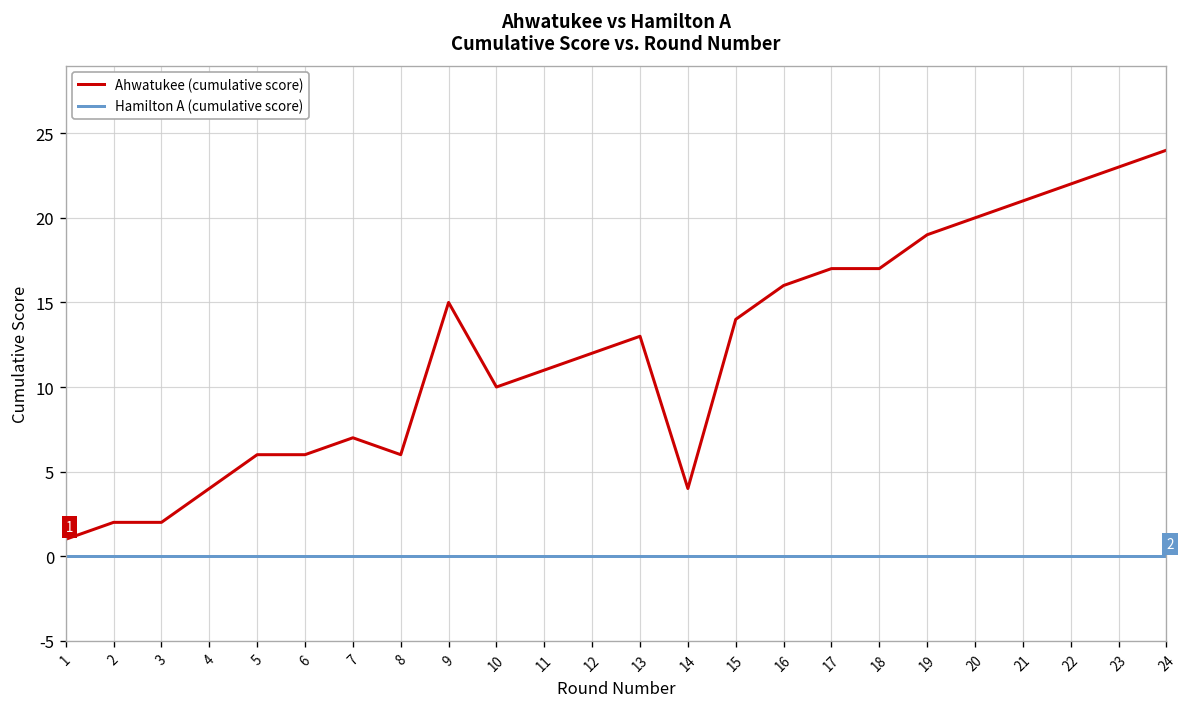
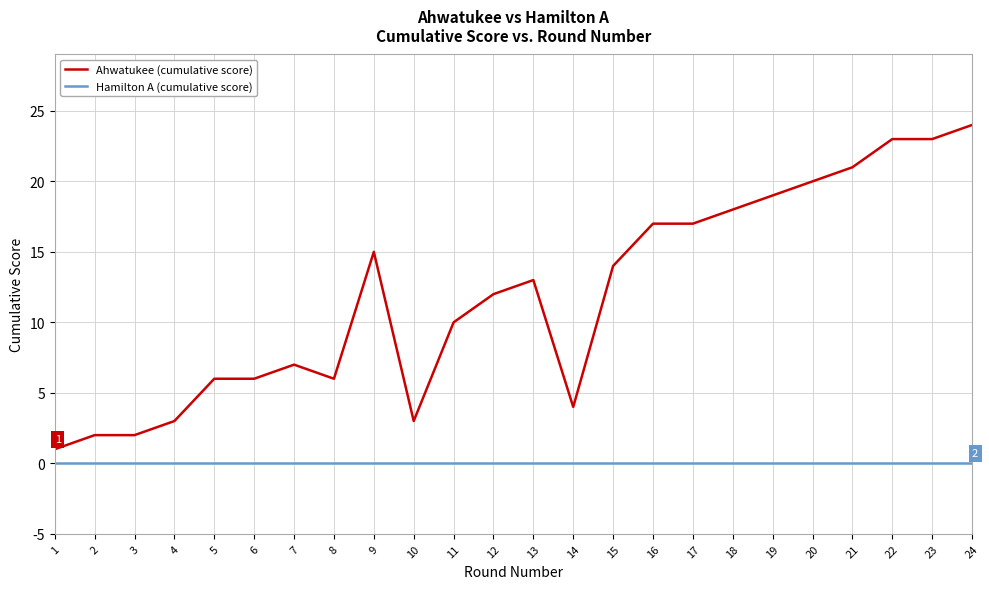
Ahwatukee (cumulative score), 4: 4 -> 3
Ahwatukee (cumulative score), 10: 10 -> 3
Ahwatukee (cumulative score), 11: 11 -> 10
Ahwatukee (cumulative score), 16: 16 -> 17
Ahwatukee (cumulative score), 18: 17 -> 18
Ahwatukee (cumulative score), 22: 22 -> 23
